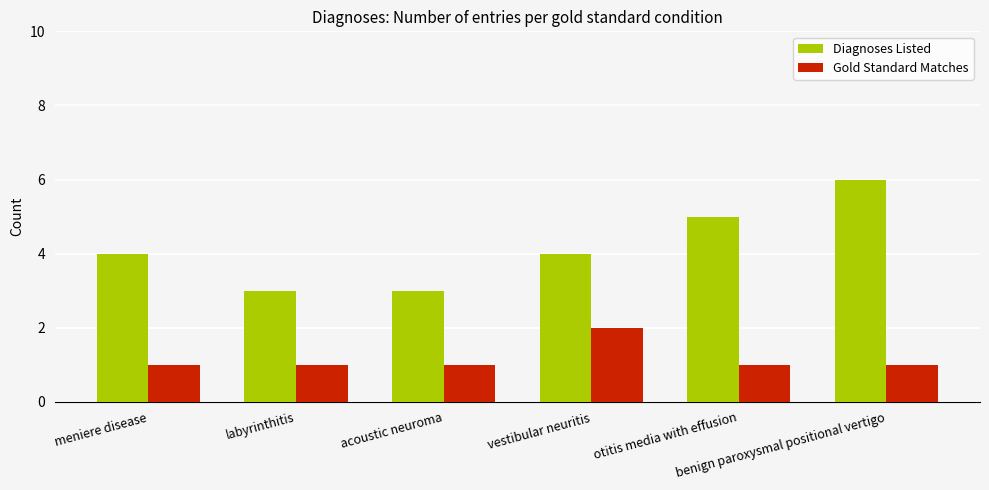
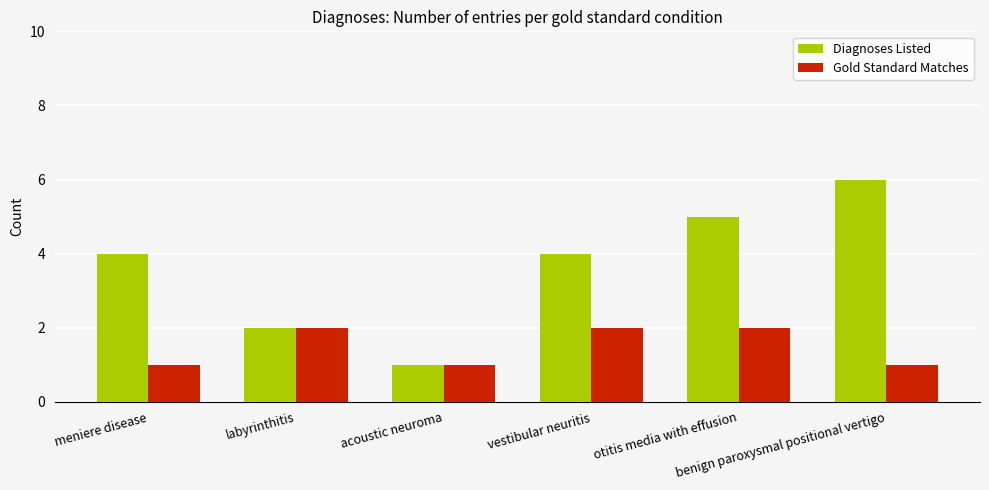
Diagnoses Listed, labyrinthitis: 3 -> 2
Gold Standard Matches, labyrinthitis: 1 -> 2
Diagnoses Listed, acoustic neuroma: 3 -> 1
Gold Standard Matches, otitis media with effusion: 1 -> 2
